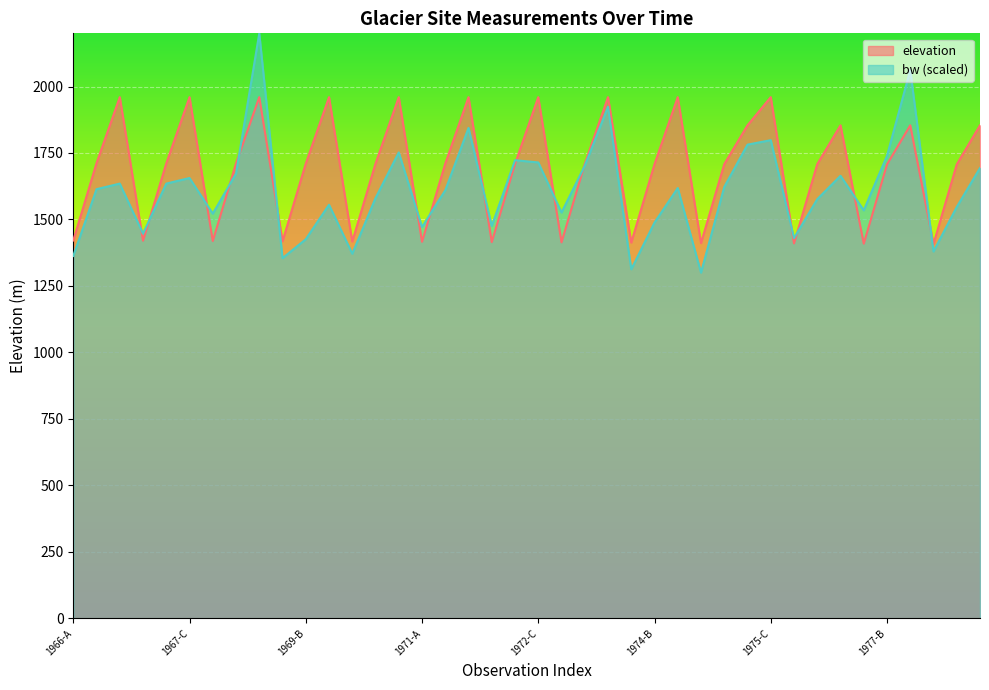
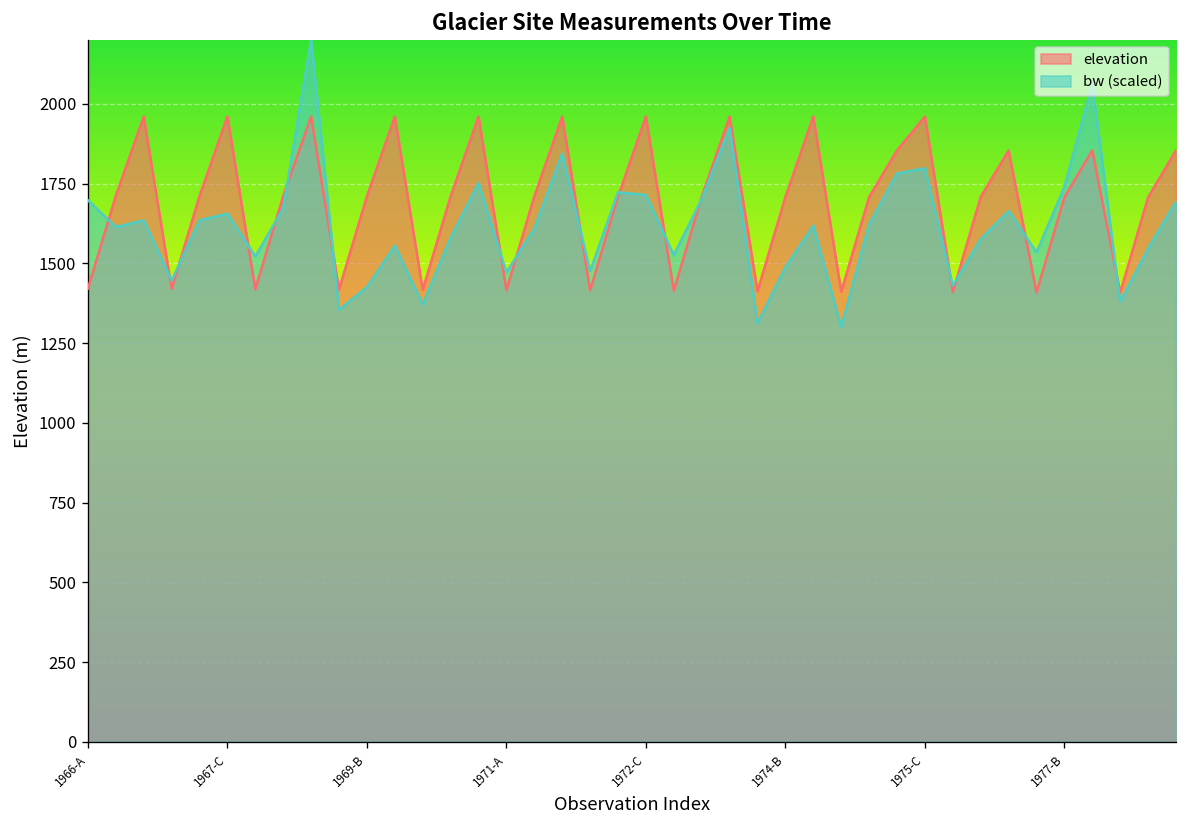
bw (scaled), 1966-A: 1360 -> 1700
